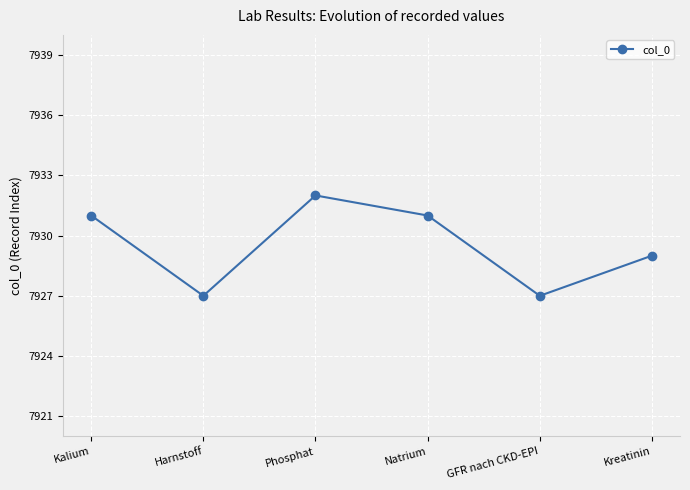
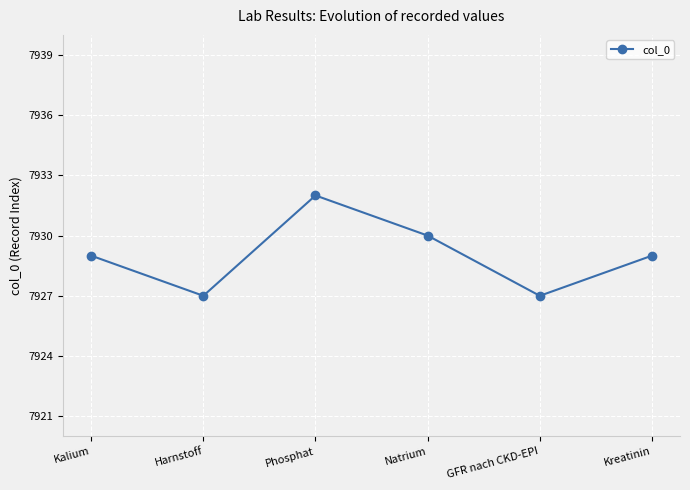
Kalium: 7931 -> 7929
Natrium: 7931 -> 7930
